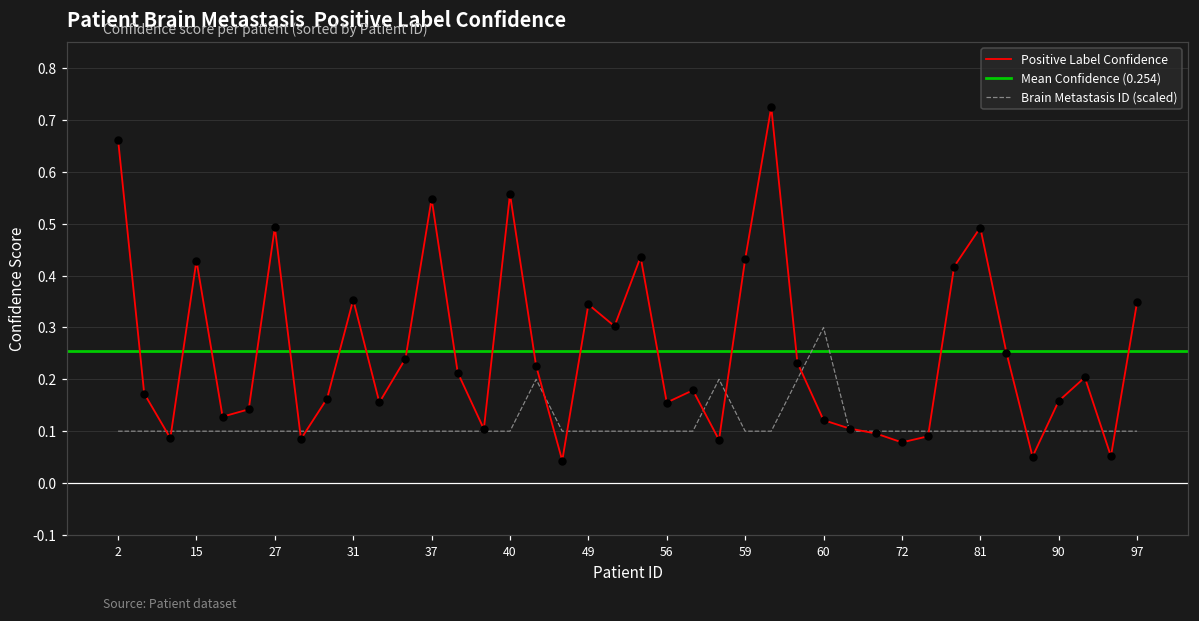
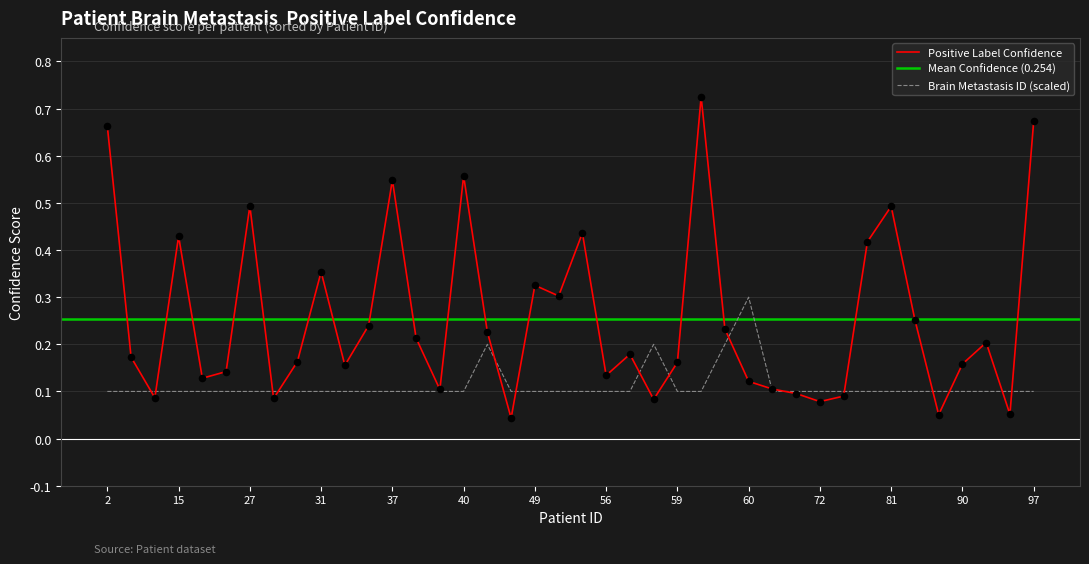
Positive Label Confidence, 49: 0.34 -> 0.33
Positive Label Confidence, 56: 0.16 -> 0.13
Positive Label Confidence, 59: 0.43 -> 0.16
Positive Label Confidence, 97: 0.35 -> 0.67
